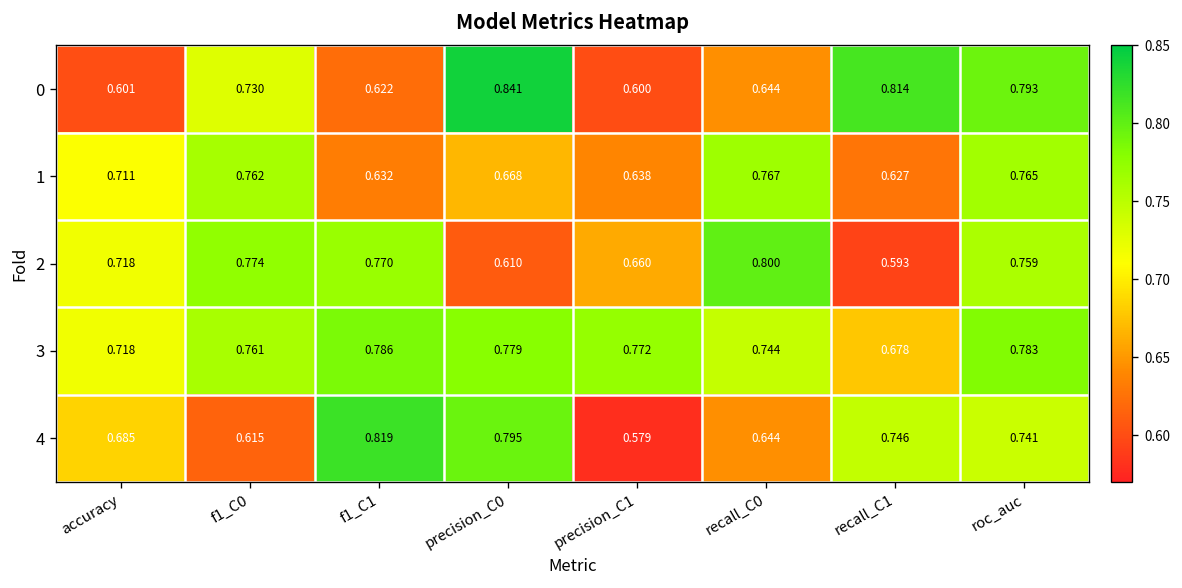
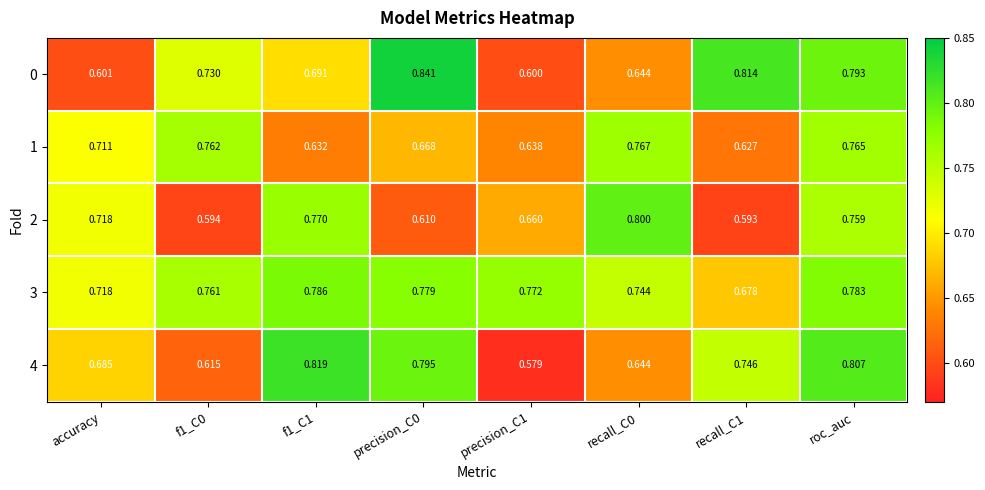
0, f1_C1: 0.622 -> 0.691
2, f1_C0: 0.774 -> 0.594
4, roc_auc: 0.741 -> 0.807
